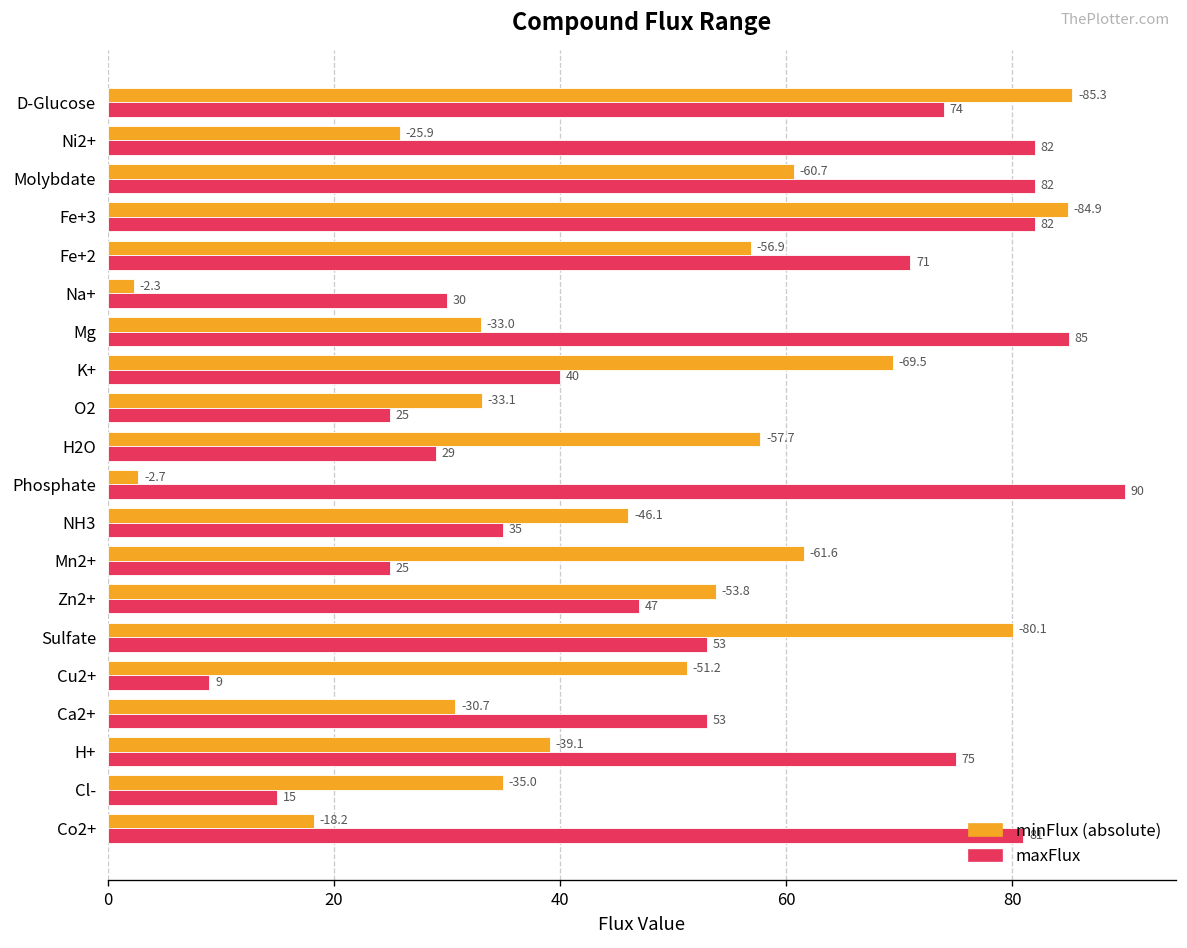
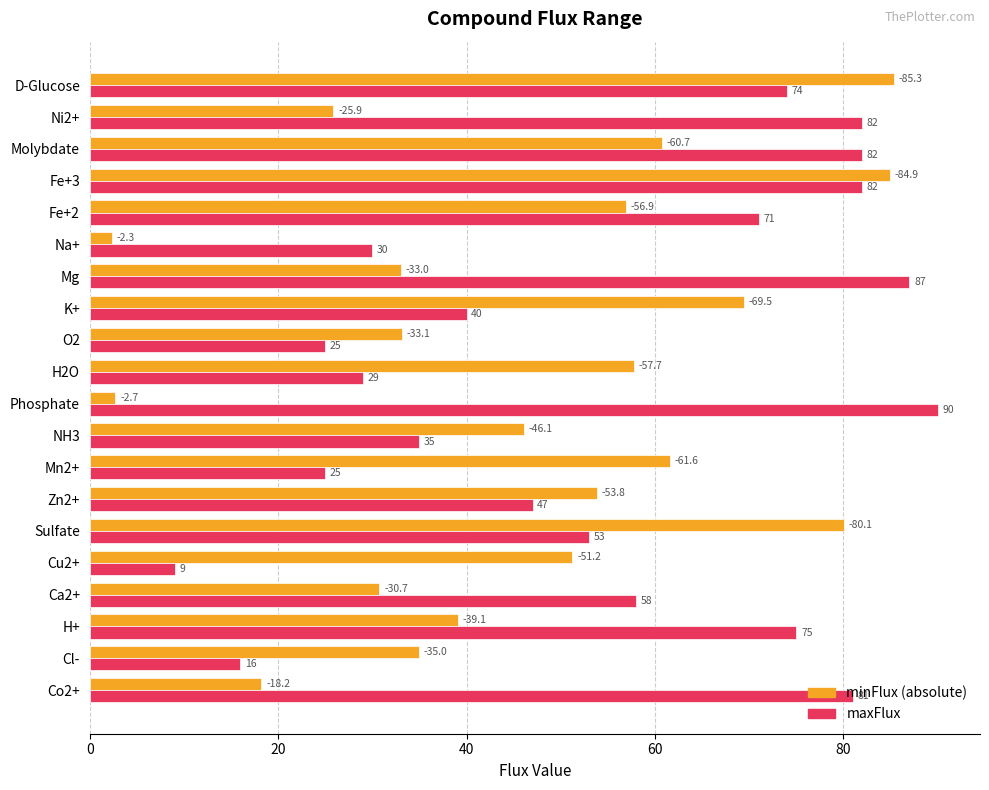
maxFlux, Mg: 85 -> 87
maxFlux, Ca2+: 53 -> 58
maxFlux, Cl-: 15 -> 16
